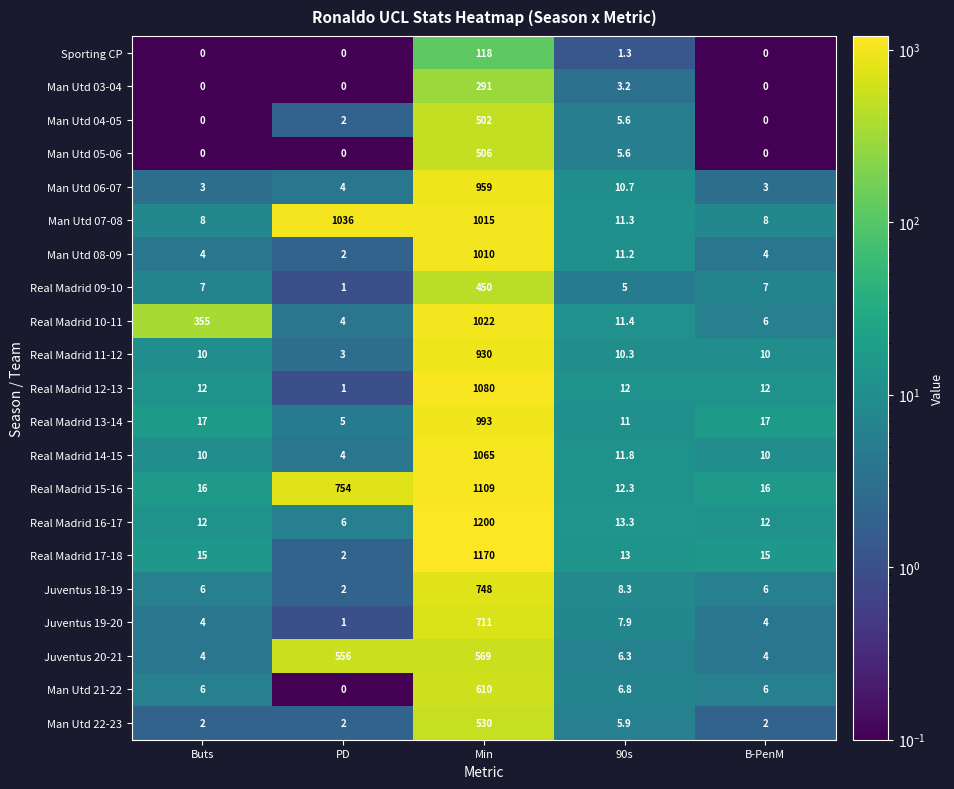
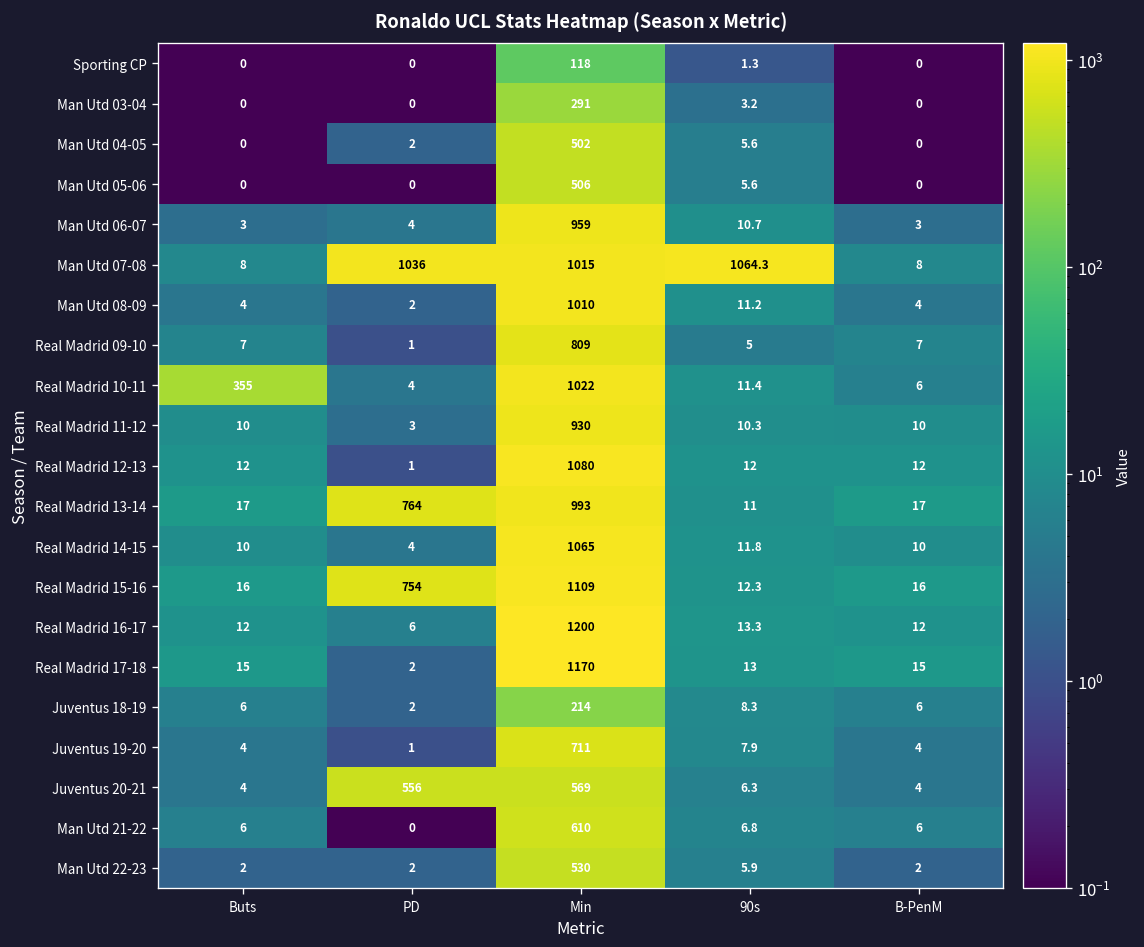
Man Utd 07-08, 90s: 11.3 -> 1064.3
Real Madrid 09-10, Min: 450 -> 809
Real Madrid 13-14, PD: 5 -> 764
Juventus 18-19, Min: 748 -> 214
